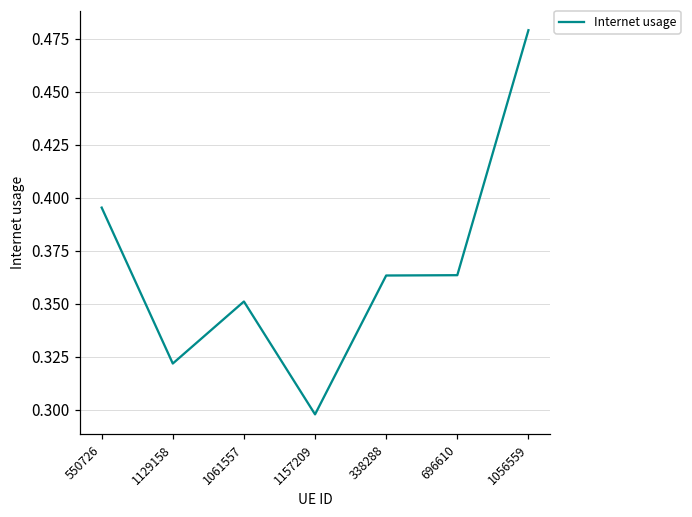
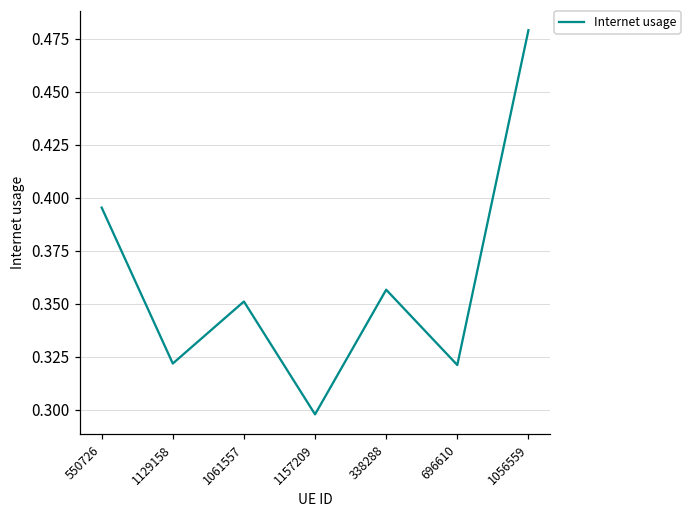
338288: 0.363 -> 0.357
696610: 0.363 -> 0.321
